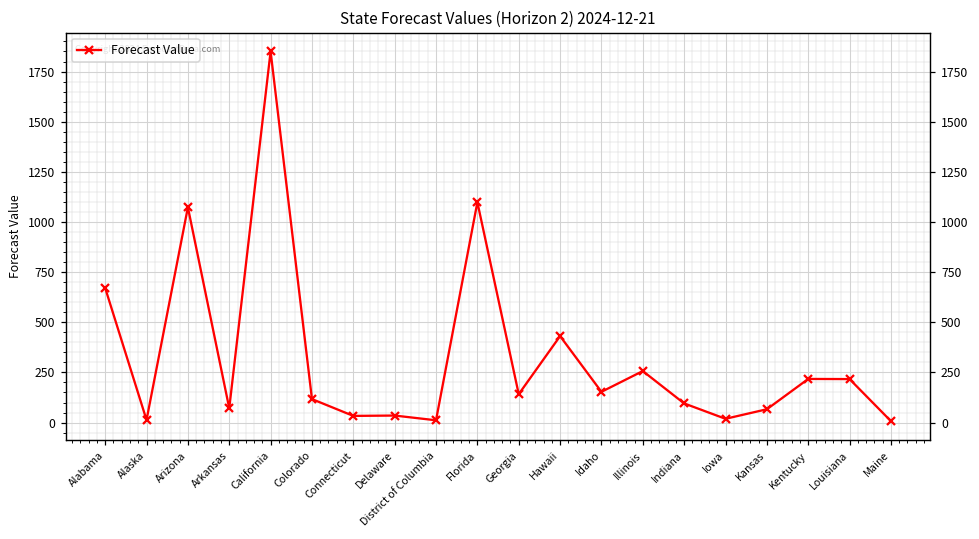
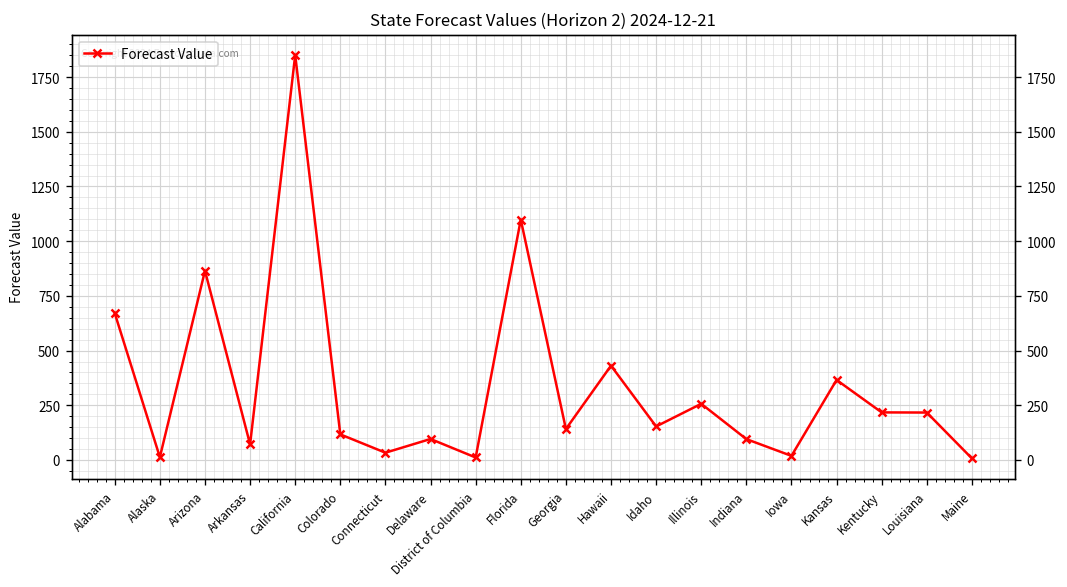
Arizona: 1070 -> 860
Delaware: 30 -> 100
Kansas: 70 -> 370
